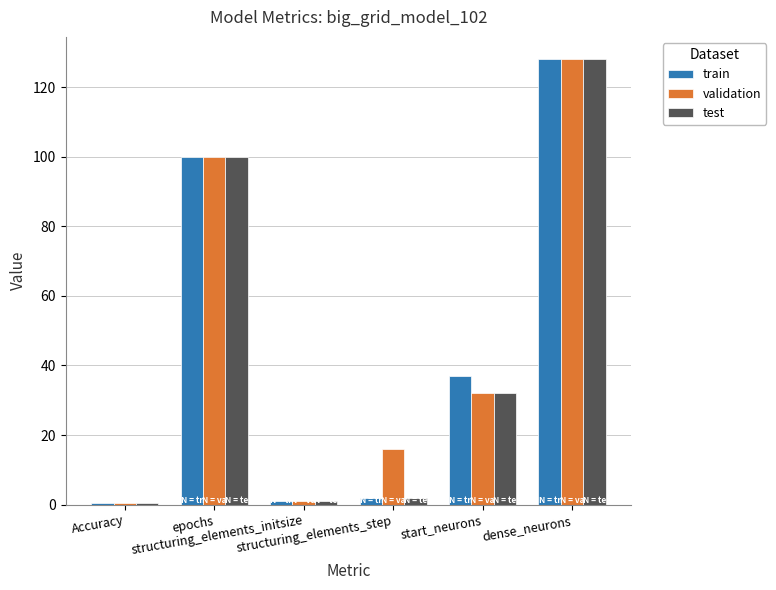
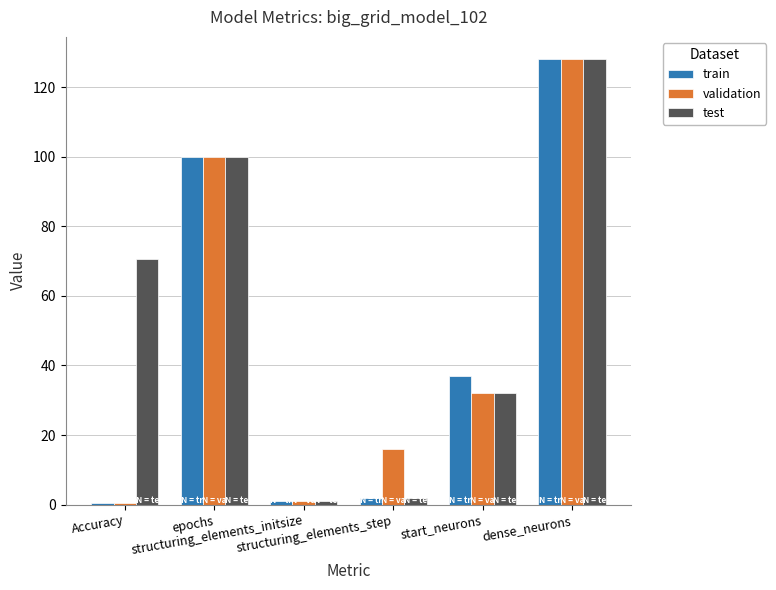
test, Accuracy: 0 -> 71
